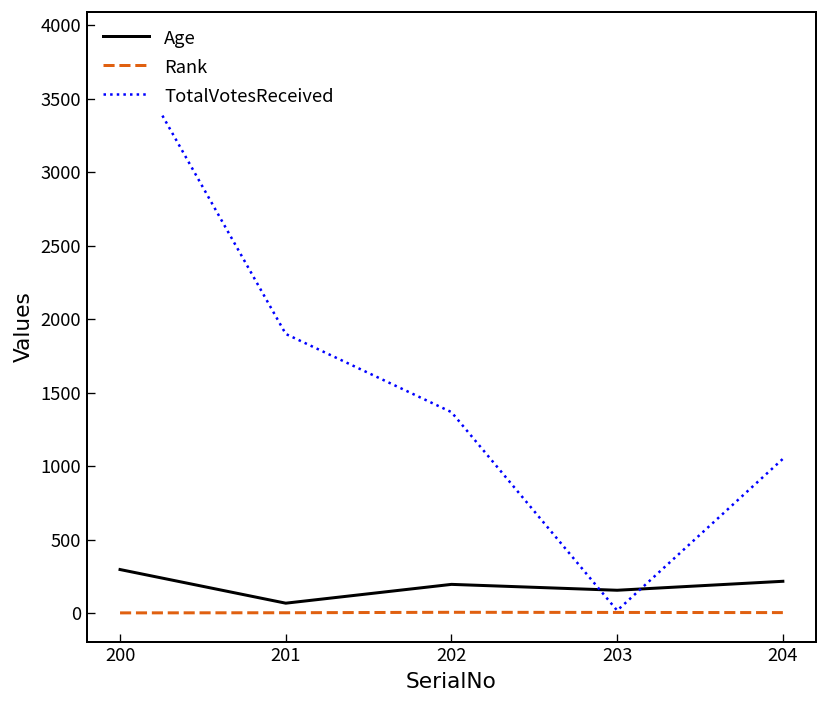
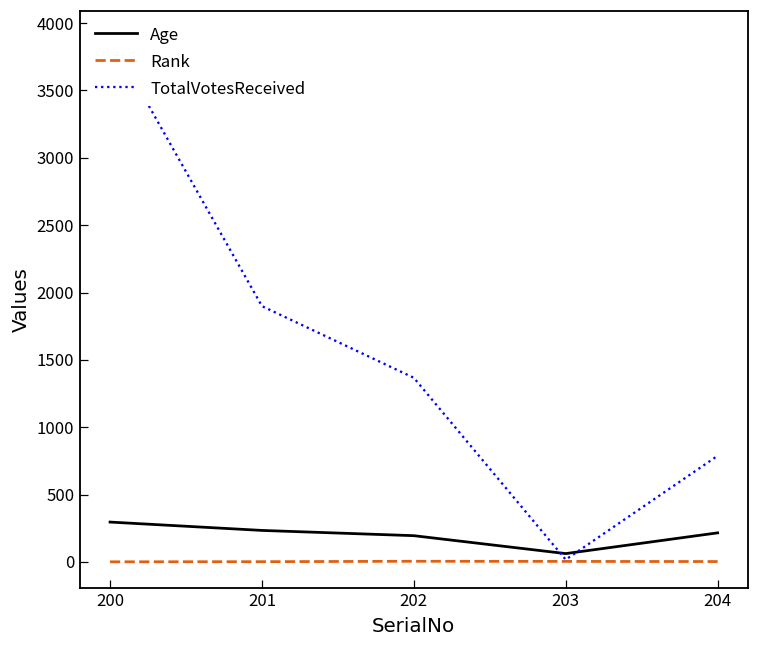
Age, 201: 70 -> 230
Age, 203: 160 -> 60
TotalVotesReceived, 204: 1050 -> 790
